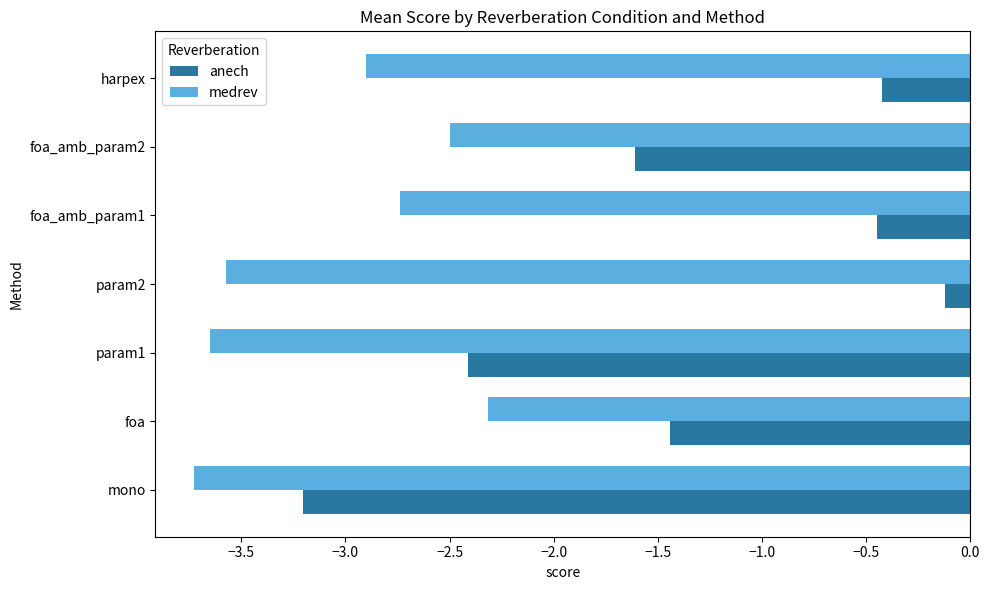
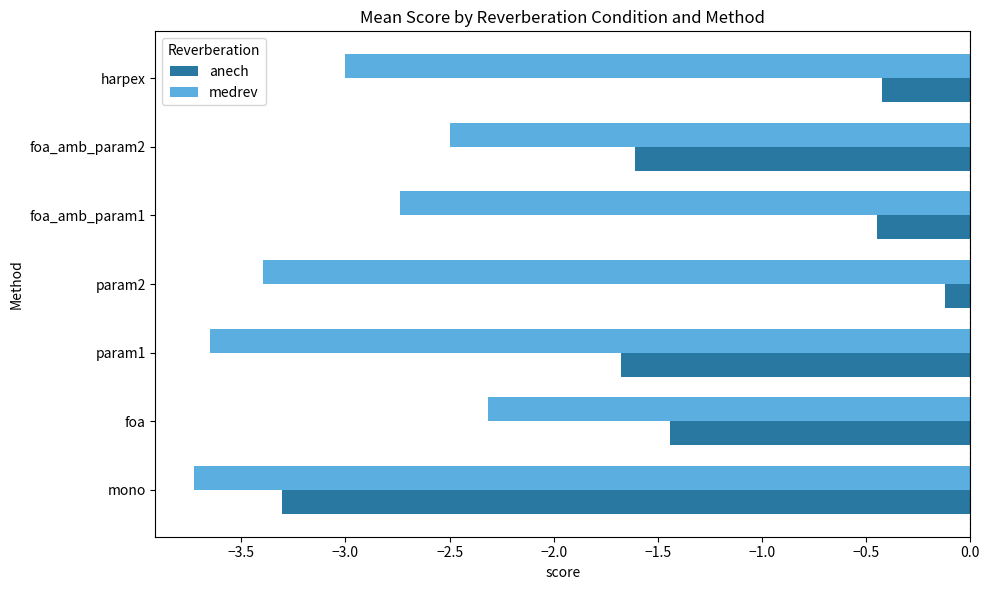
medrev, harpex: -2.9 -> -3.0
medrev, param2: -3.57 -> -3.40
anech, param1: -2.41 -> -1.68
anech, mono: -3.20 -> -3.30
